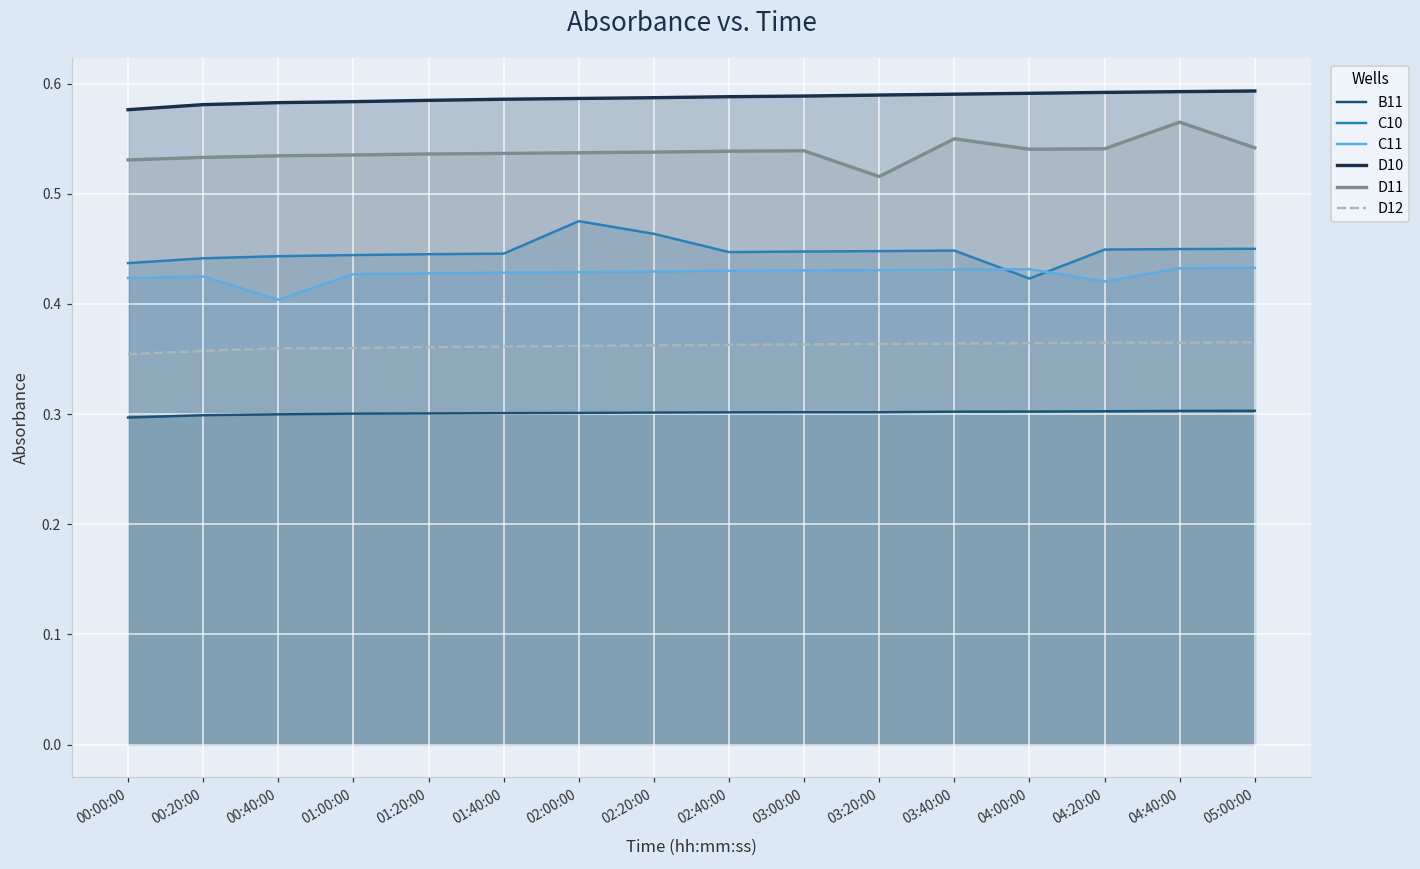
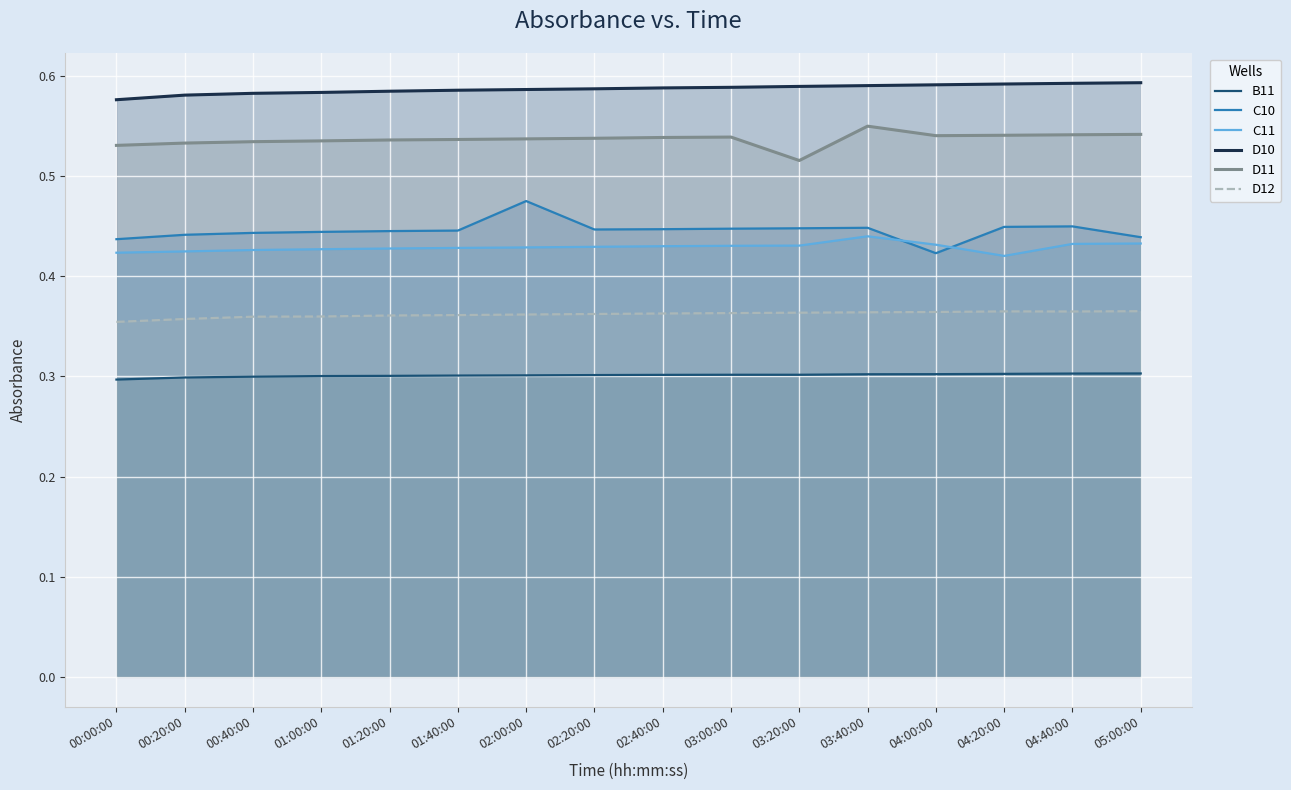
C11, 00:40:00: 0.404 -> 0.426
C10, 02:20:00: 0.464 -> 0.447
C11, 03:40:00: 0.431 -> 0.440
D11, 04:40:00: 0.565 -> 0.541
C10, 05:00:00: 0.450 -> 0.439
